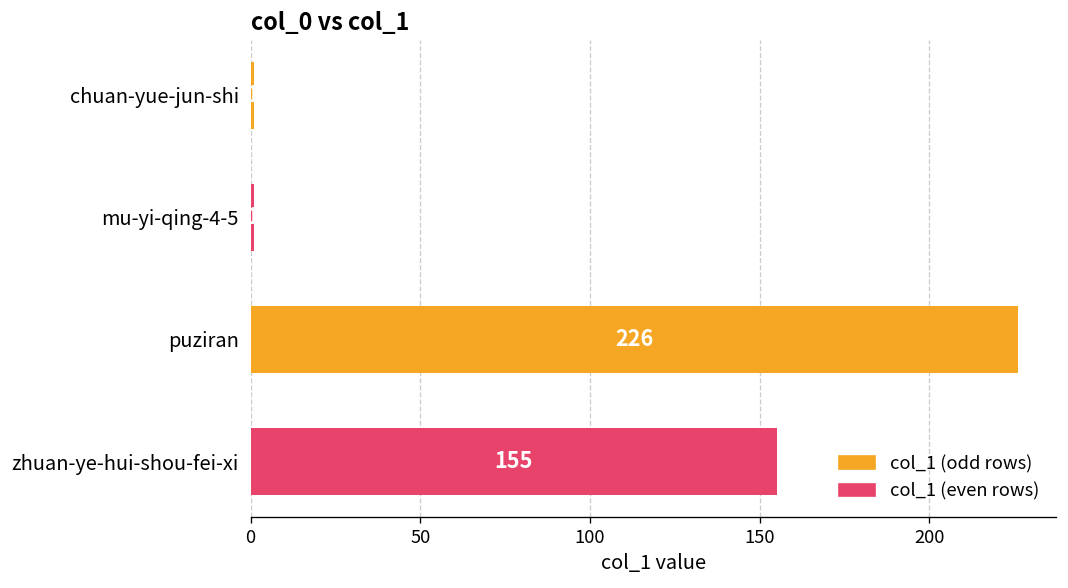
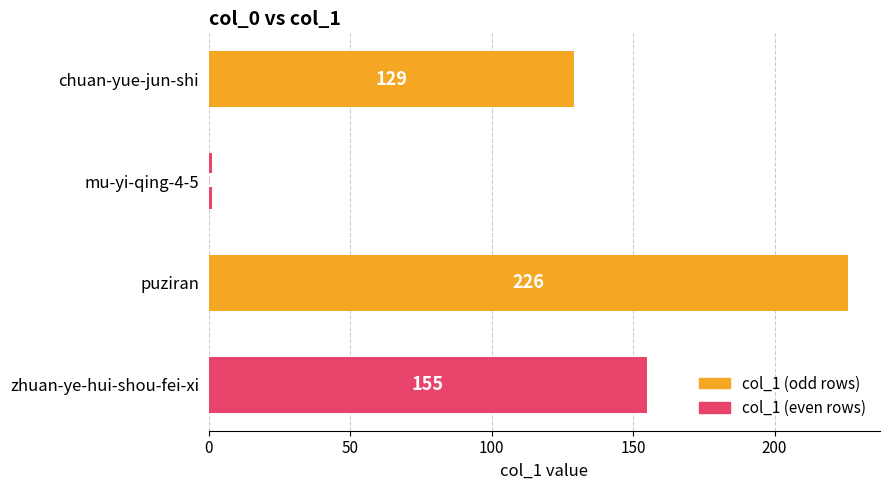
chuan-yue-jun-shi: 1 -> 129
